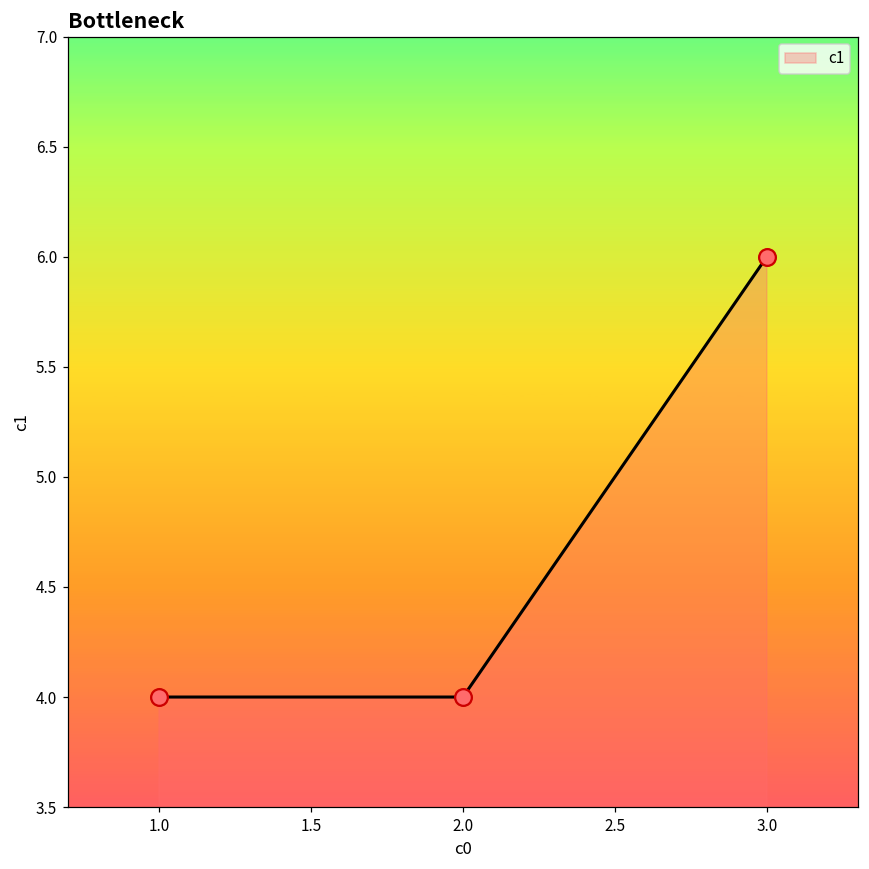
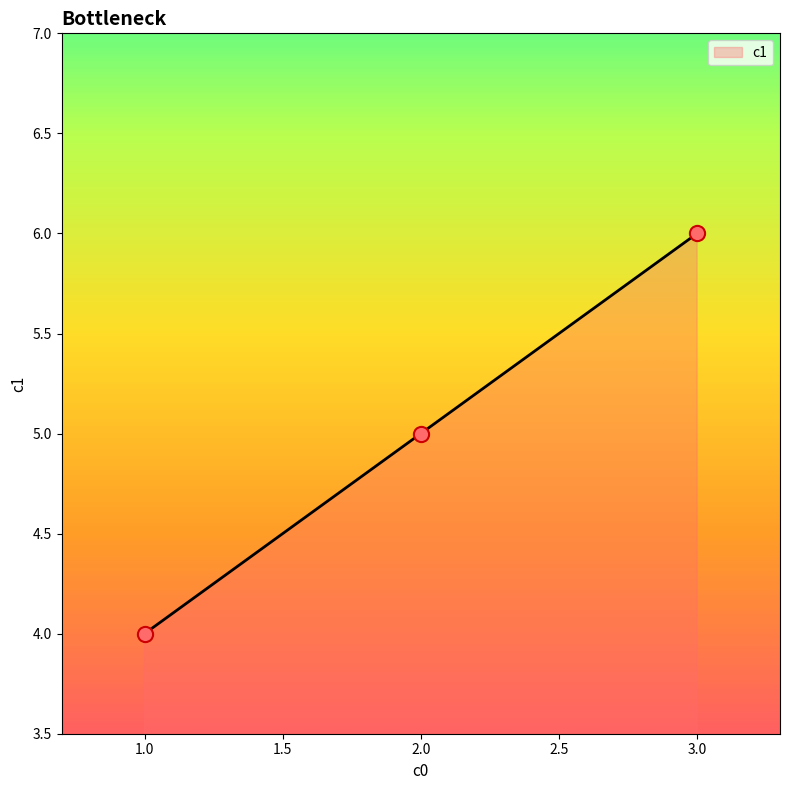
2.0: 4 -> 5
